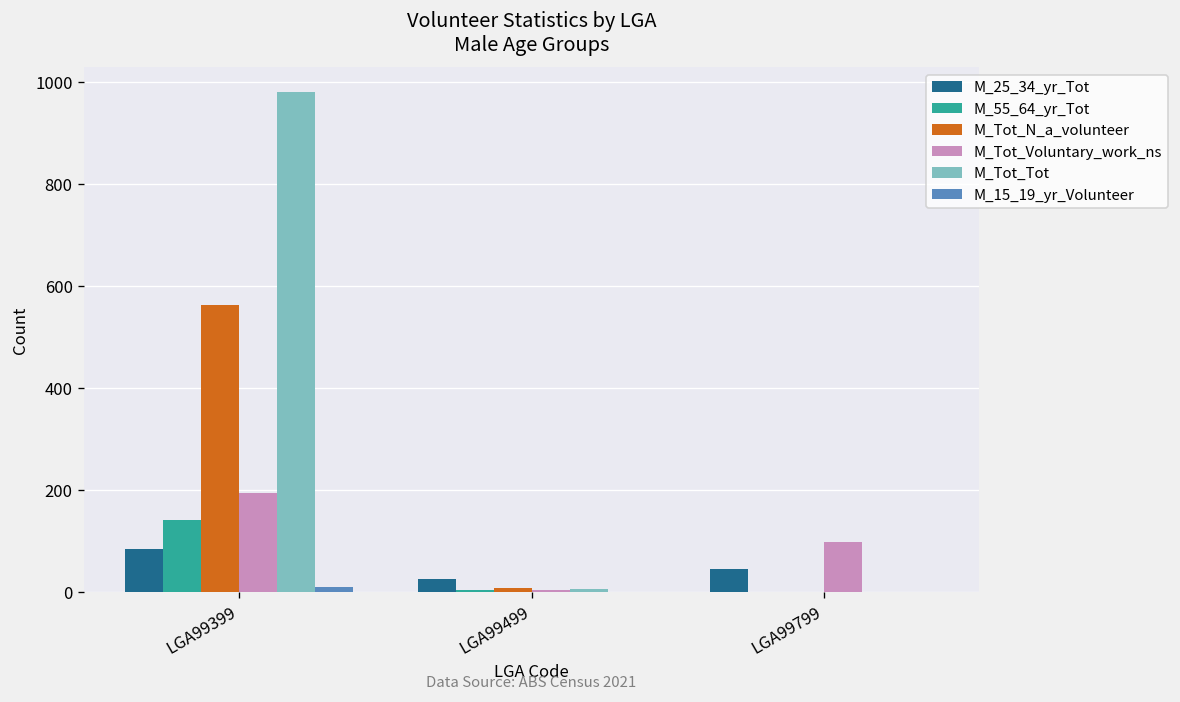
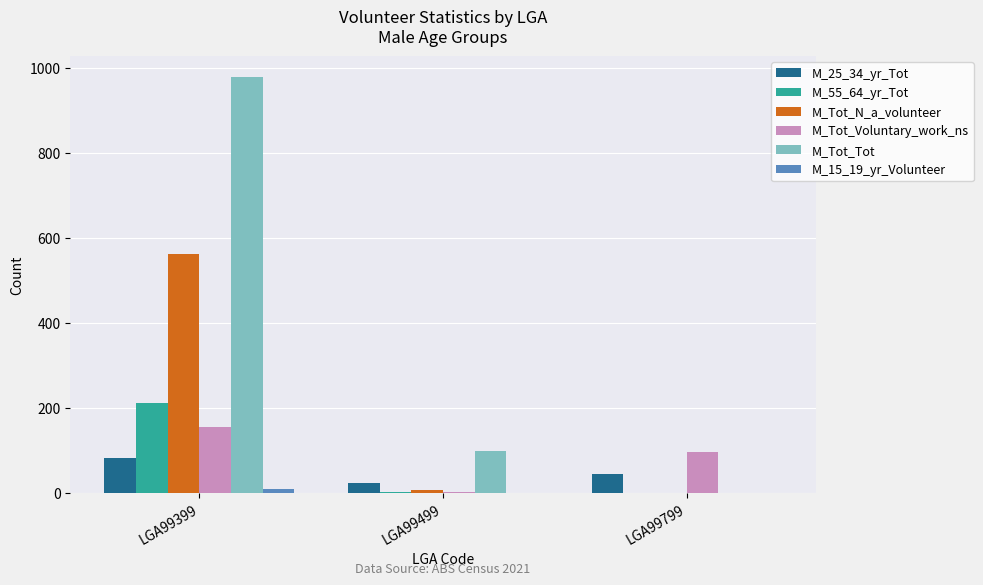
M_55_64_yr_Tot, LGA99399: 140 -> 210
M_Tot_Voluntary_work_ns, LGA99399: 190 -> 160
M_Tot_Tot, LGA99499: 10 -> 100
